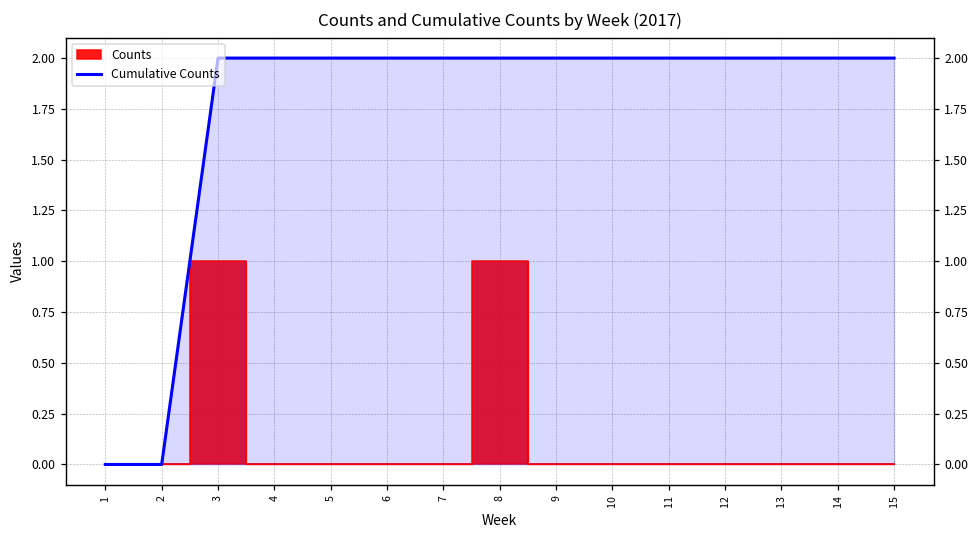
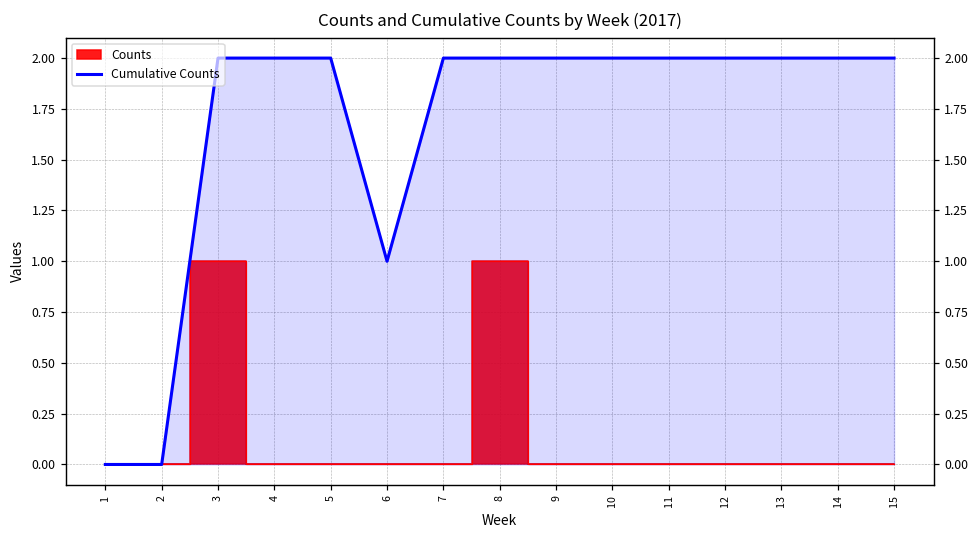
Cumulative Counts, 6: 2 -> 1
